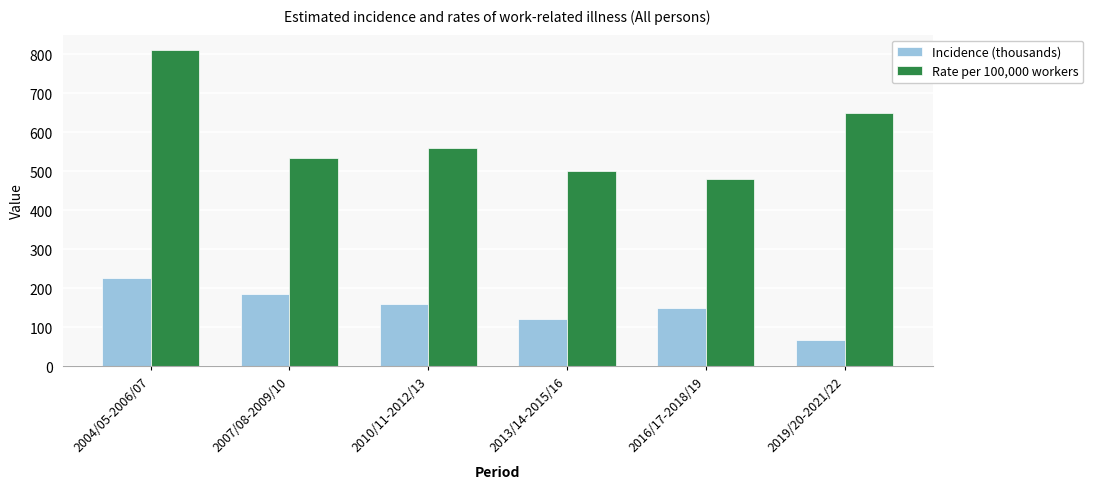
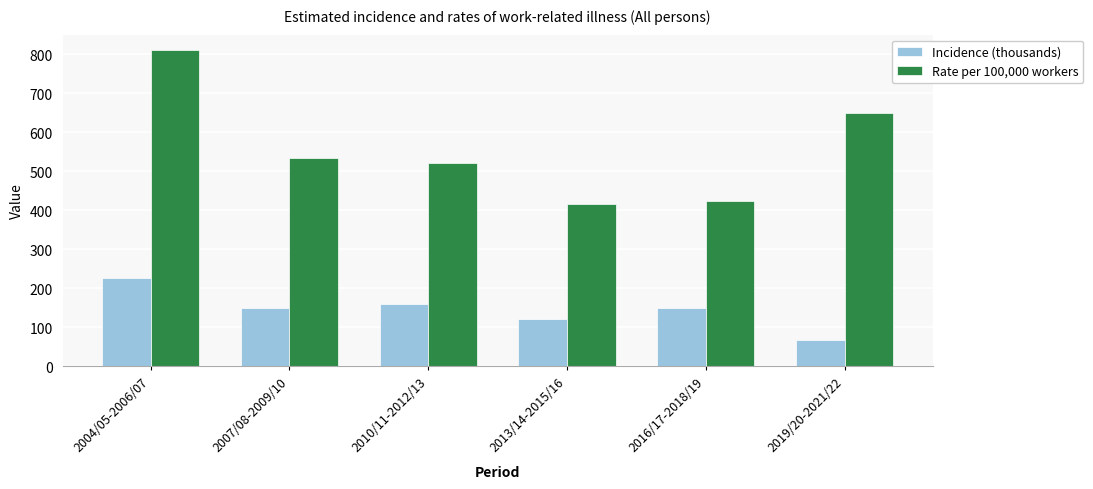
Incidence (thousands), 2007/08-2009/10: 190 -> 150
Rate per 100,000 workers, 2010/11-2012/13: 560 -> 520
Rate per 100,000 workers, 2013/14-2015/16: 500 -> 420
Rate per 100,000 workers, 2016/17-2018/19: 480 -> 420
